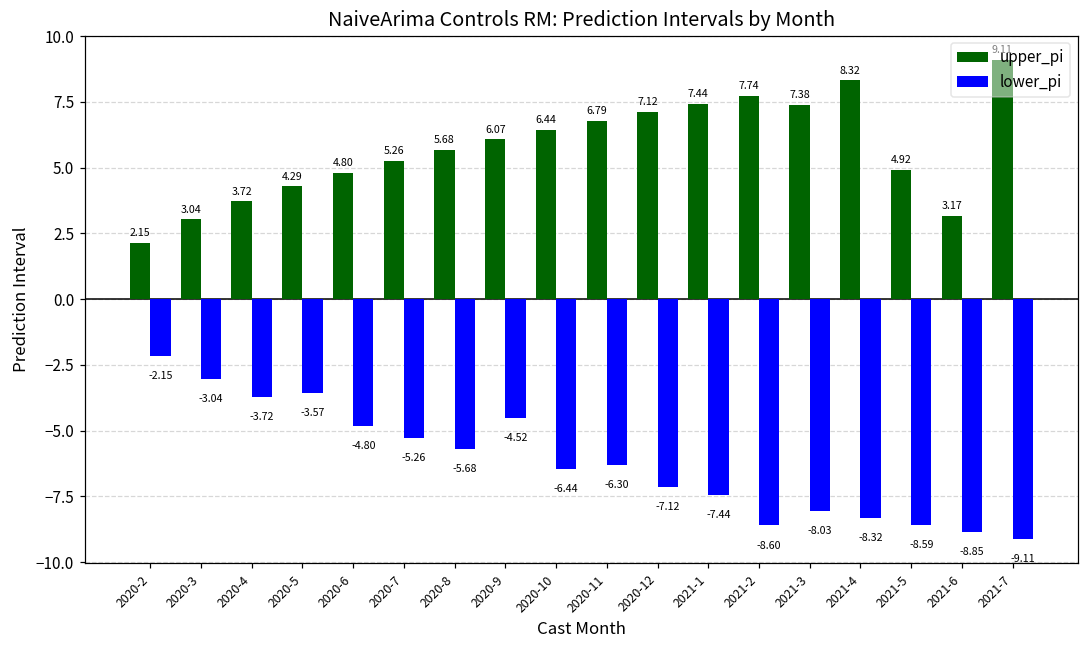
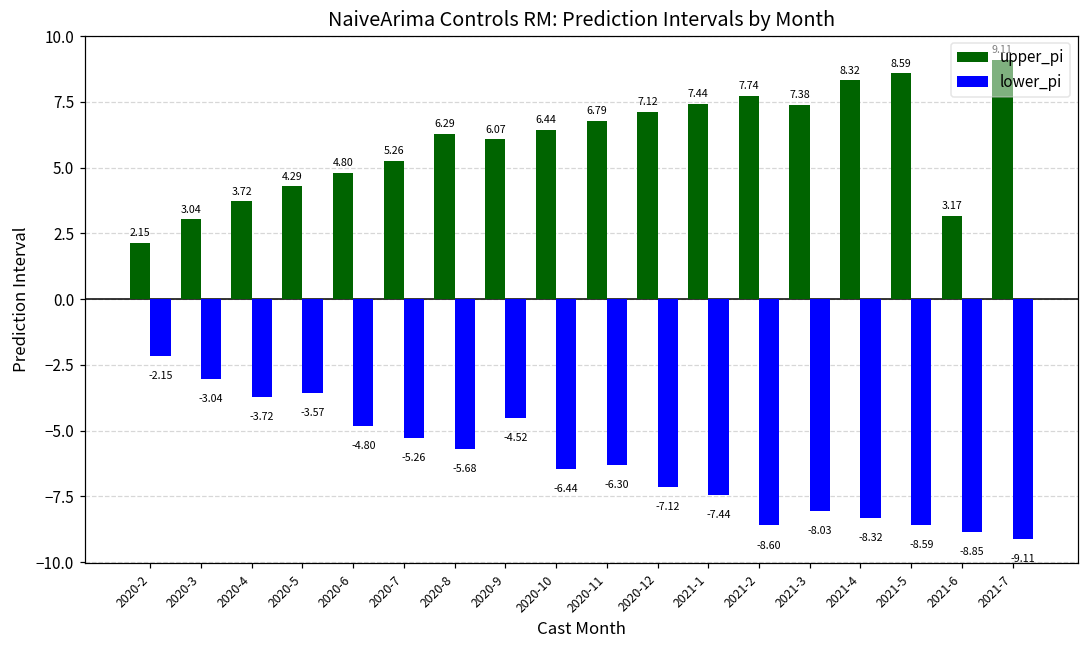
upper_pi, 2020-8: 5.68 -> 6.29
upper_pi, 2021-5: 4.92 -> 8.59
